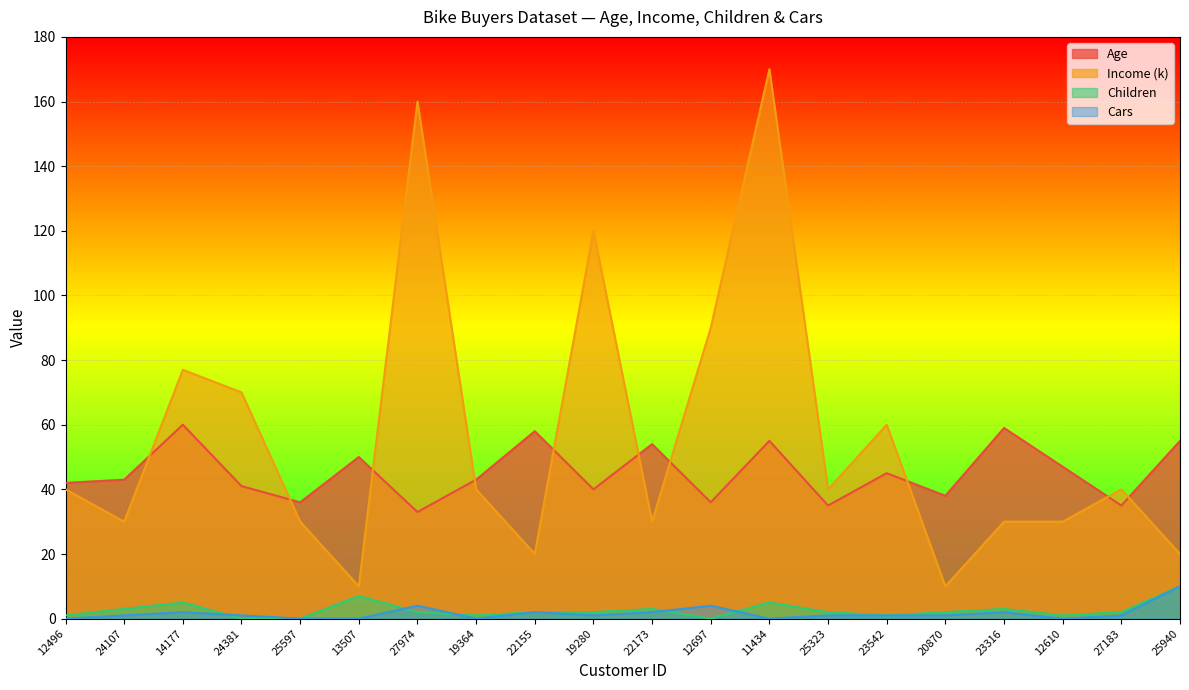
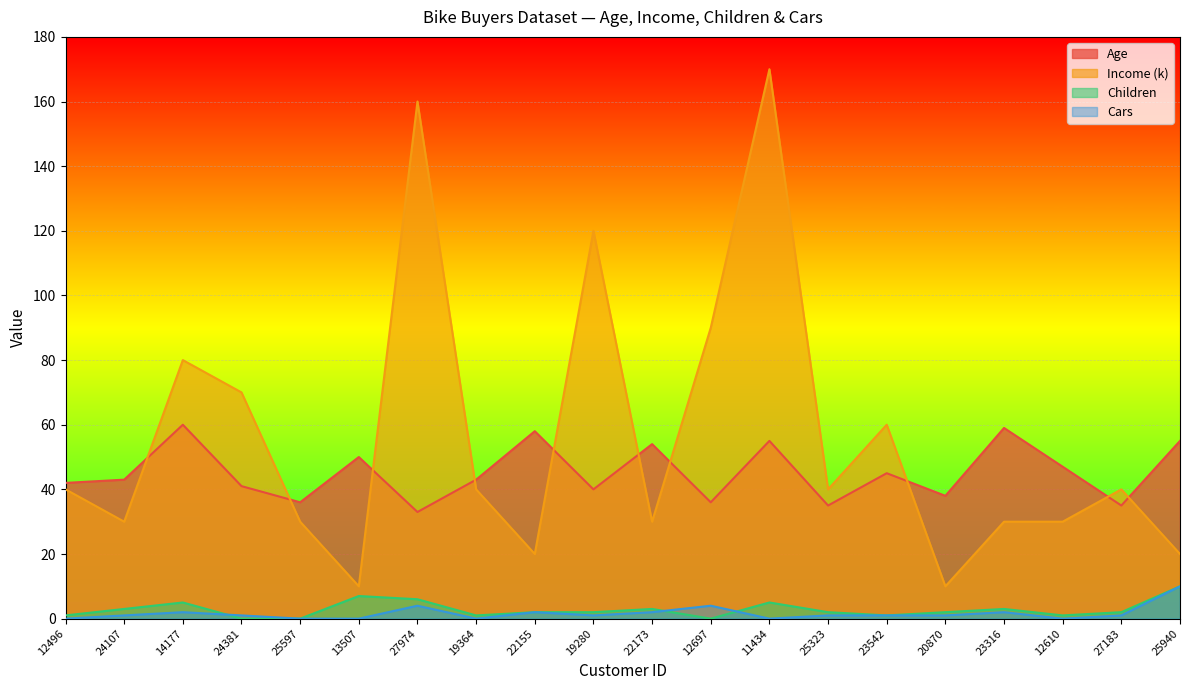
Income (k), 14177: 77 -> 80
Children, 27974: 2 -> 6
